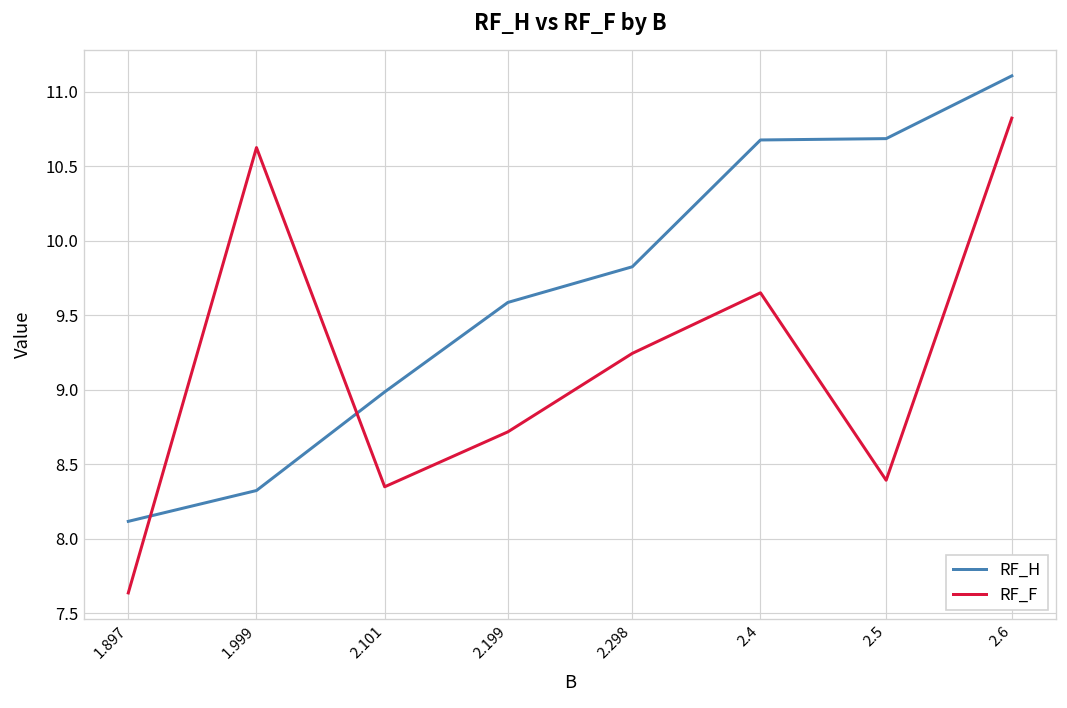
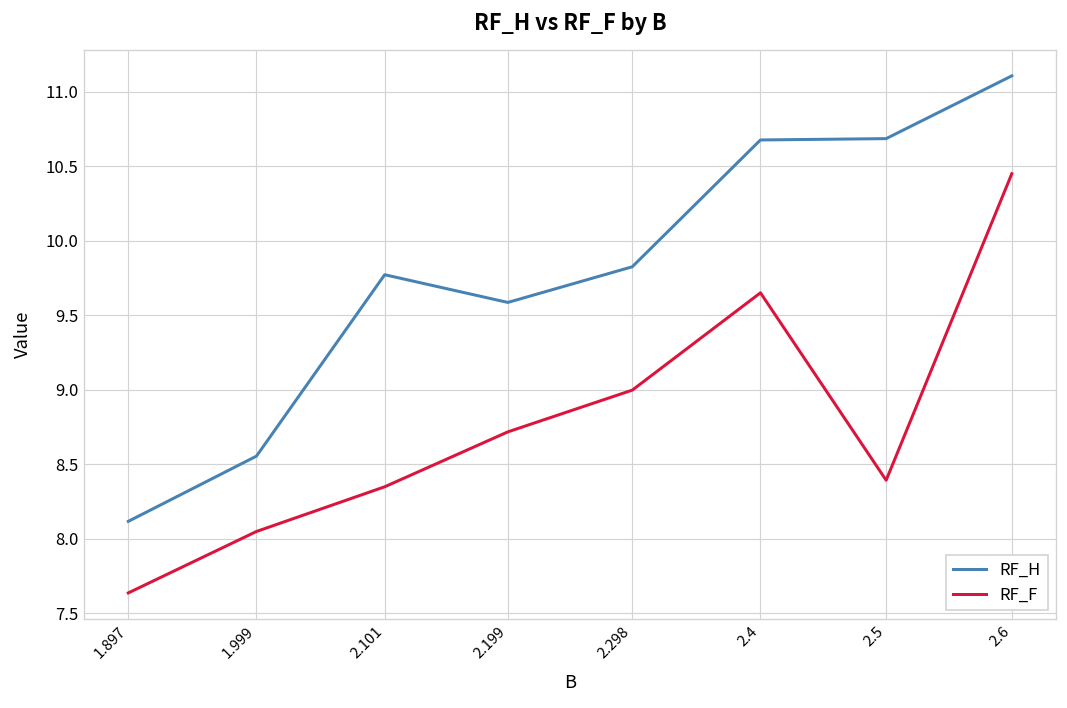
RF_H, 1.999: 8.32 -> 8.55
RF_F, 1.999: 10.63 -> 8.05
RF_H, 2.101: 8.99 -> 9.77
RF_F, 2.298: 9.24 -> 9.00
RF_F, 2.6: 10.82 -> 10.45
